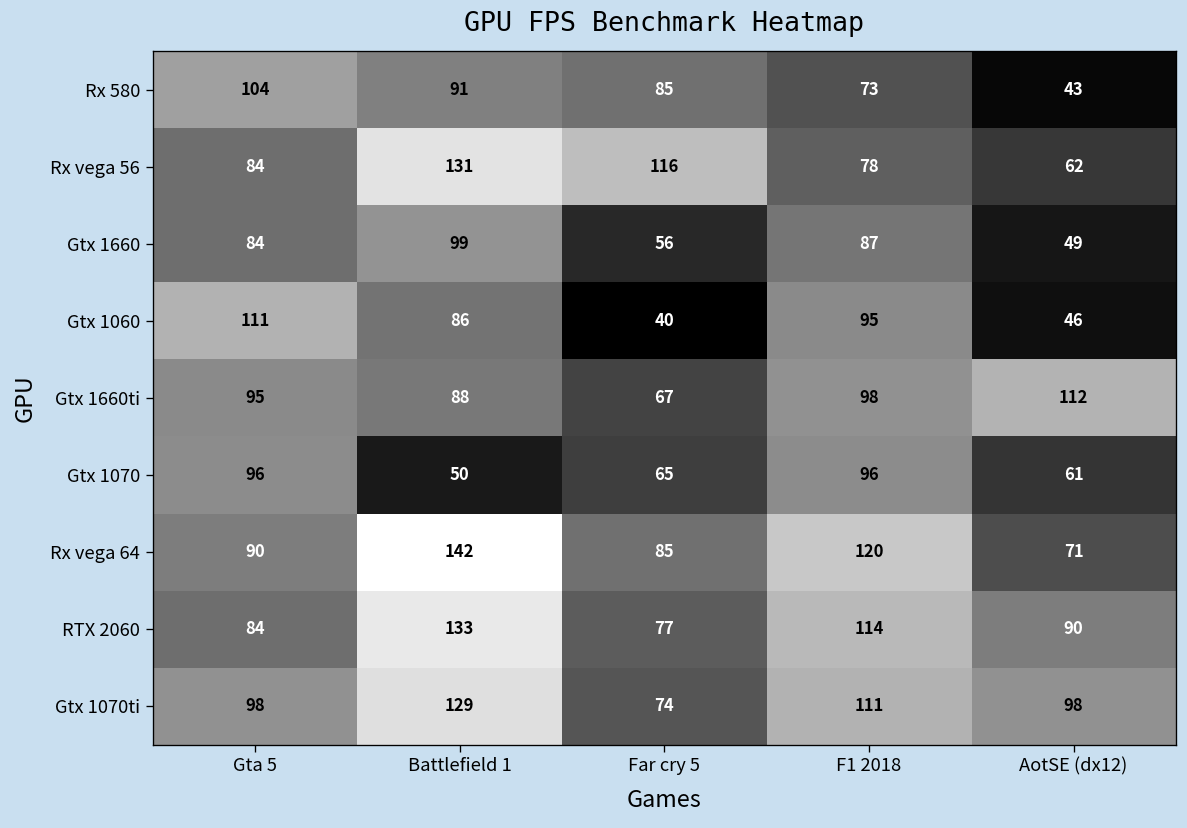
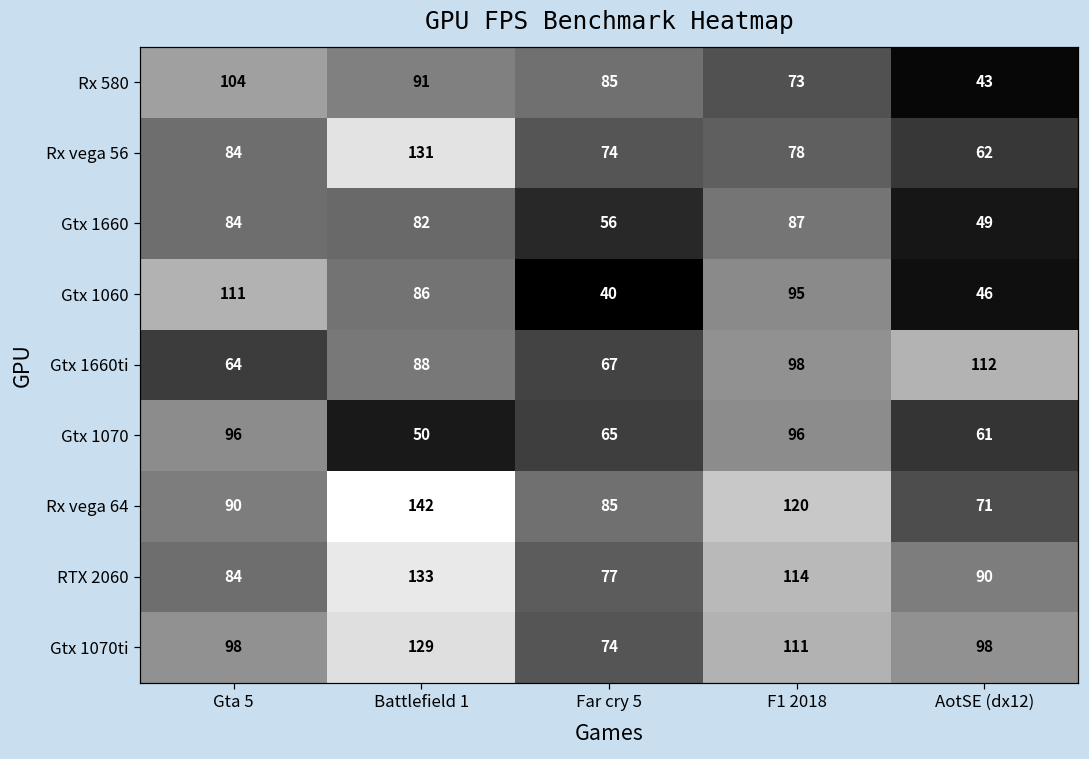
Rx vega 56, Far cry 5: 116 -> 74
Gtx 1660, Battlefield 1: 99 -> 82
Gtx 1660ti, Gta 5: 95 -> 64
